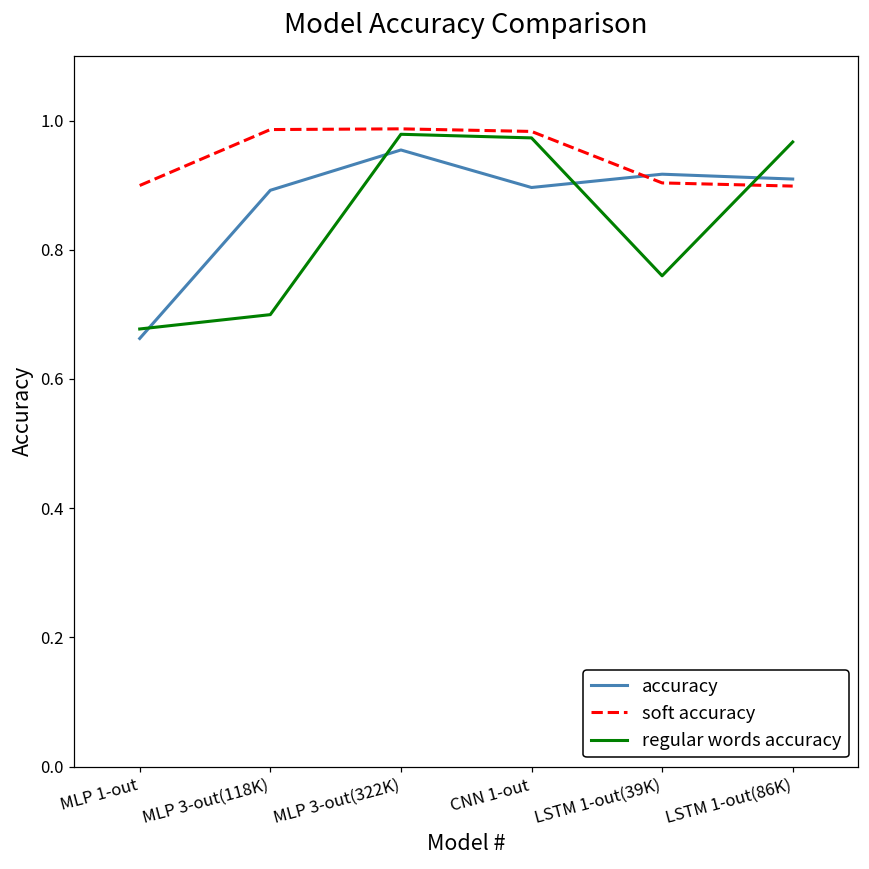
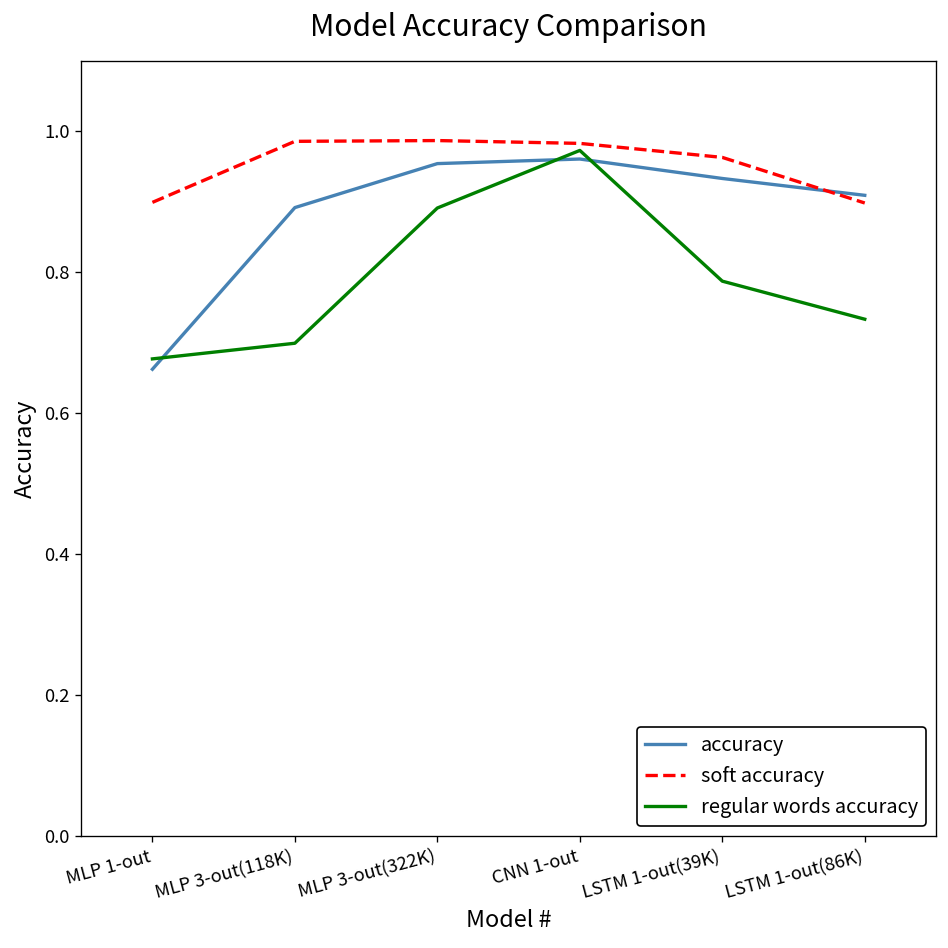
regular words accuracy, MLP 3-out(322K): 0.98 -> 0.89
accuracy, CNN 1-out: 0.90 -> 0.96
accuracy, LSTM 1-out(39K): 0.92 -> 0.93
soft accuracy, LSTM 1-out(39K): 0.90 -> 0.96
regular words accuracy, LSTM 1-out(39K): 0.76 -> 0.79
regular words accuracy, LSTM 1-out(86K): 0.97 -> 0.73
